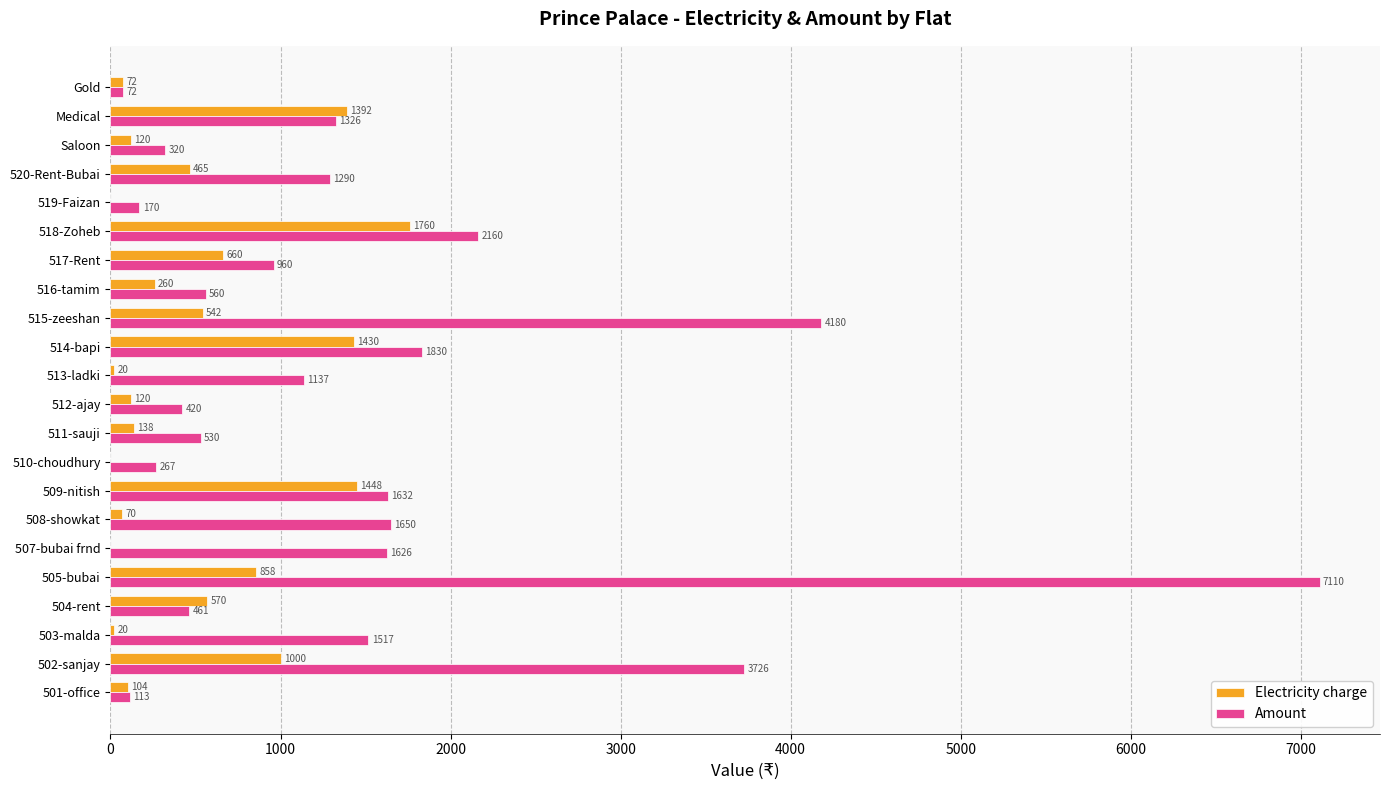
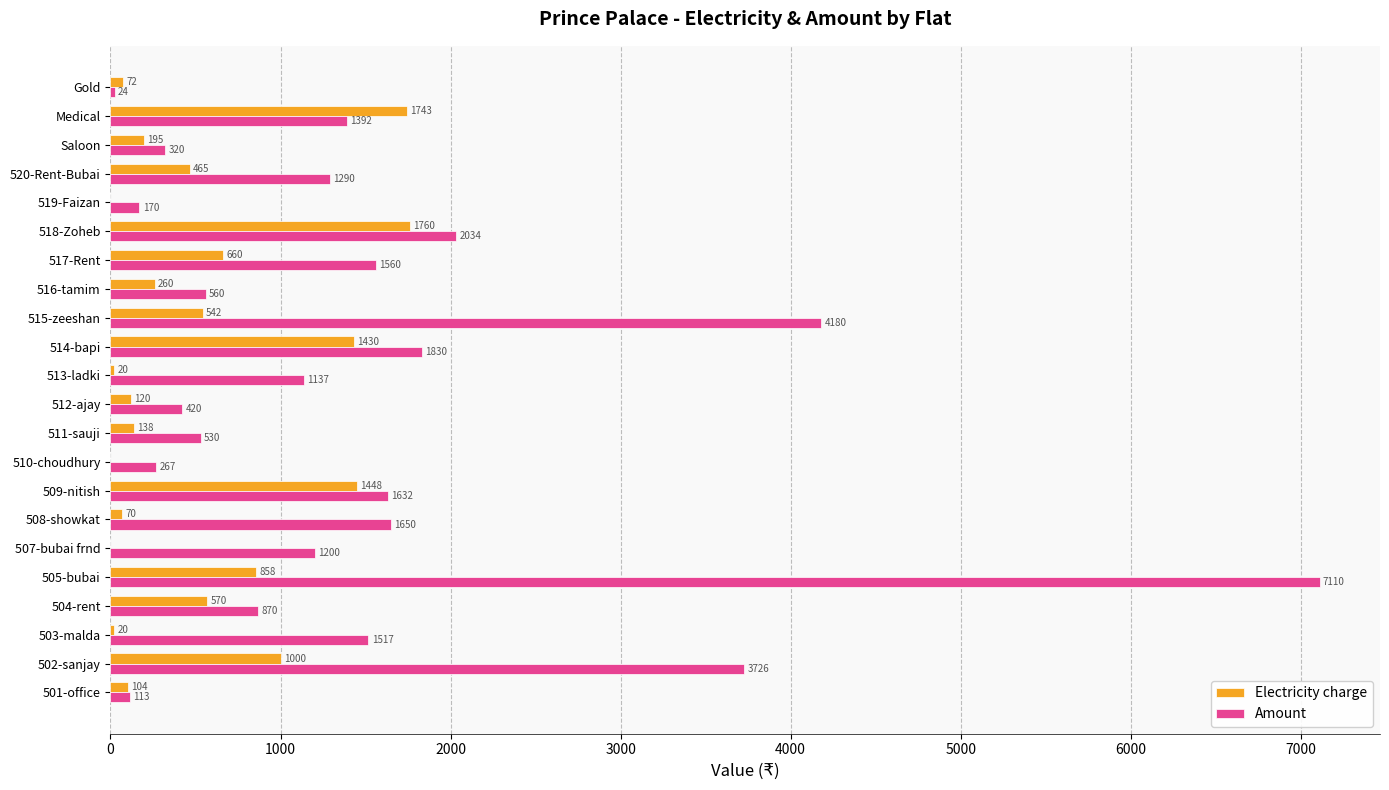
Amount, Gold: 72 -> 24
Electricity charge, Medical: 1392 -> 1743
Amount, Medical: 1326 -> 1392
Electricity charge, Saloon: 120 -> 195
Amount, 518-Zoheb: 2160 -> 2034
Amount, 517-Rent: 960 -> 1560
Amount, 507-bubai frnd: 1626 -> 1200
Amount, 504-rent: 461 -> 870
